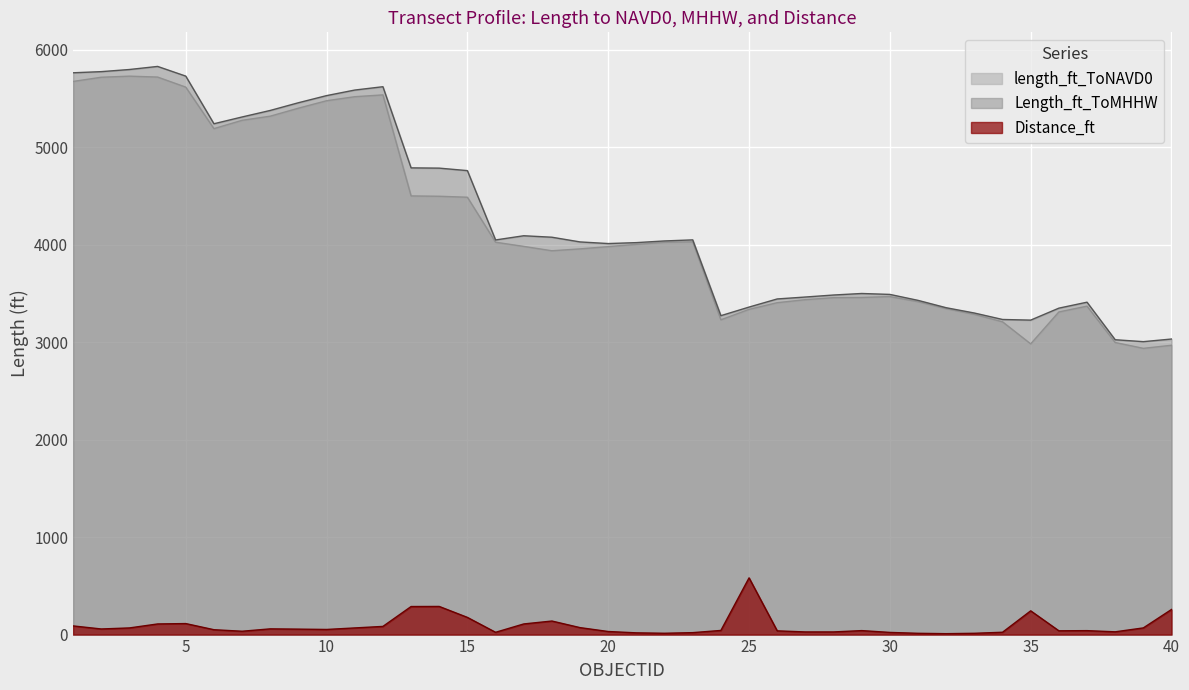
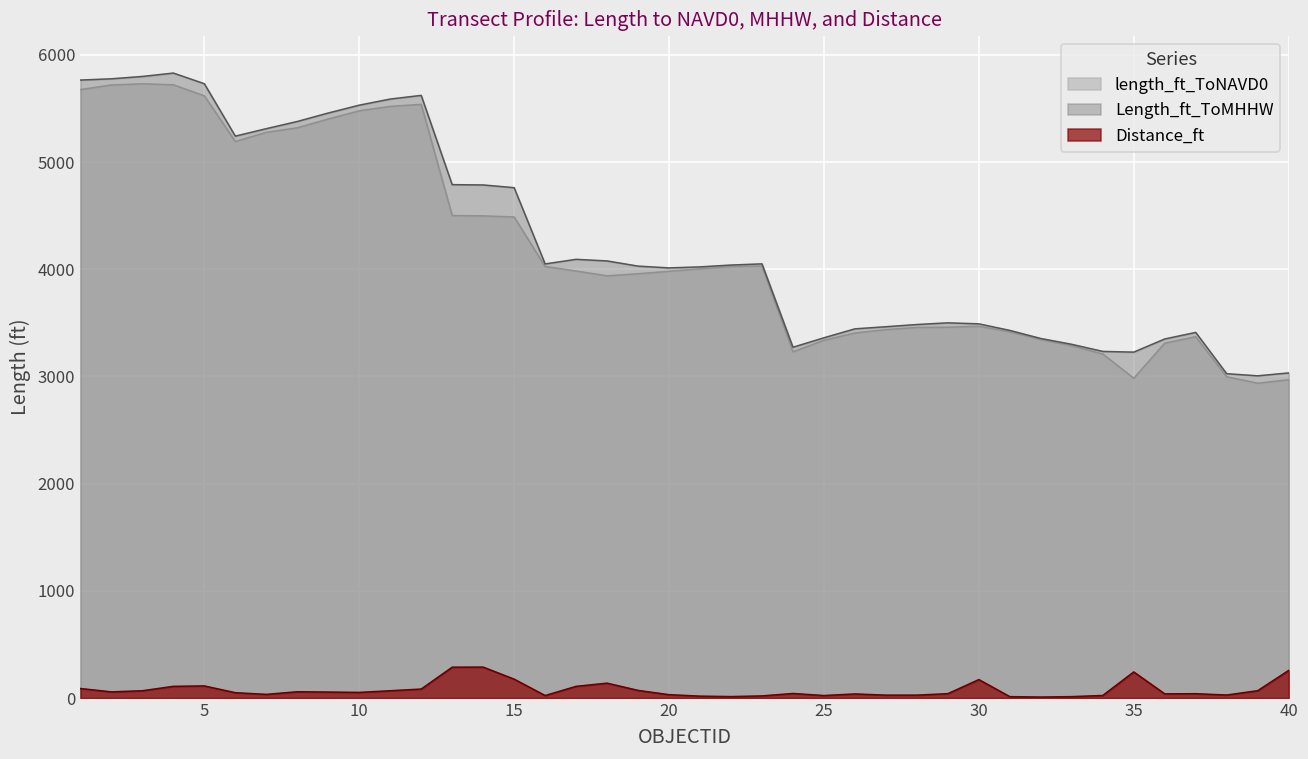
Distance_ft, 25: 600 -> 0
Distance_ft, 30: 0 -> 200
